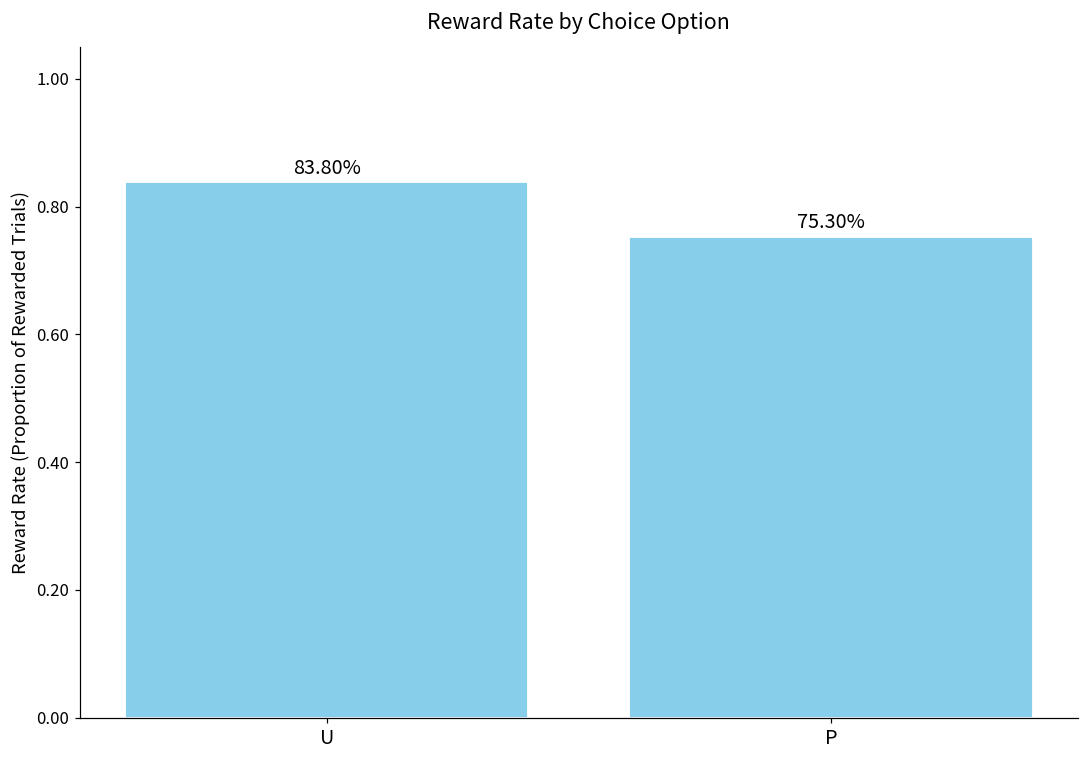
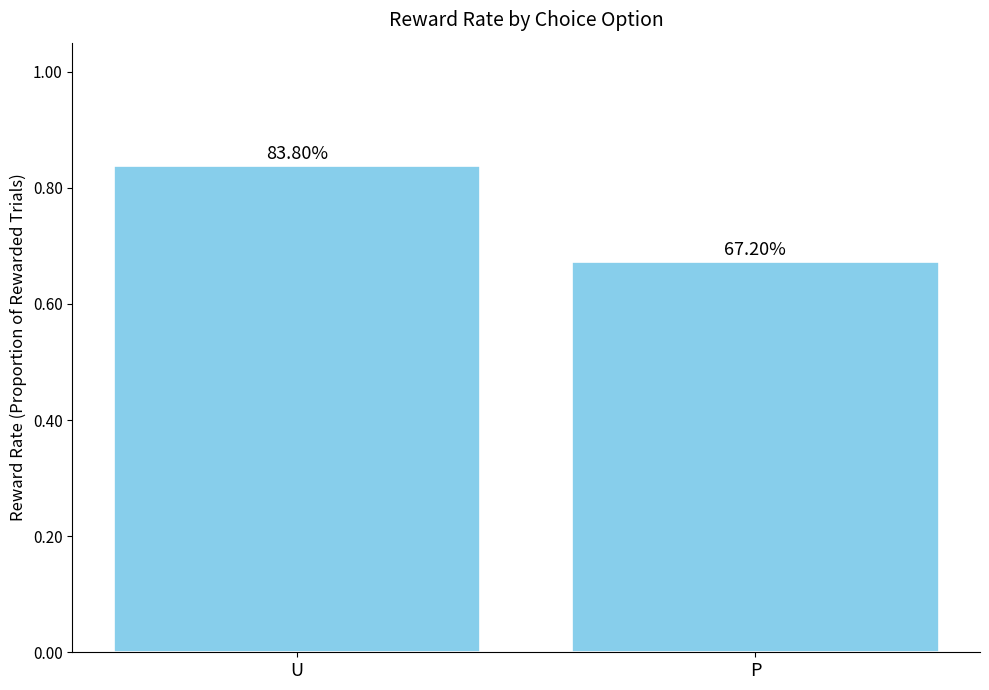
P: 75.30% -> 67.20%
